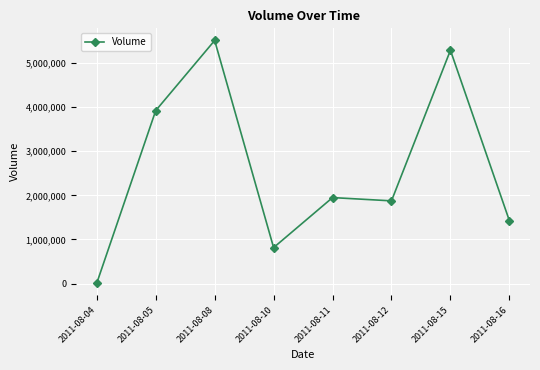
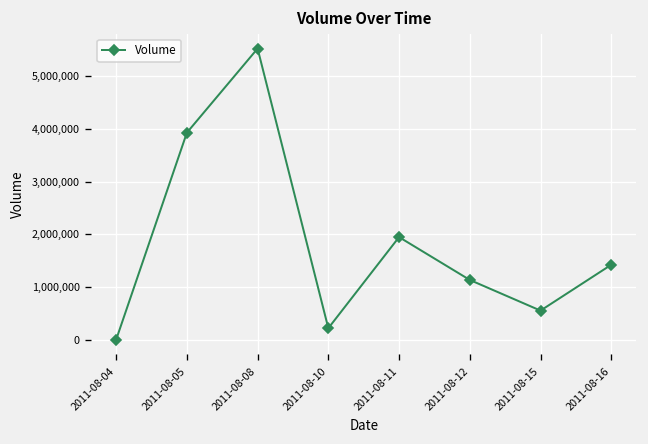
2011-08-10: 800,000 -> 200,000
2011-08-12: 1,900,000 -> 1,100,000
2011-08-15: 5,300,000 -> 600,000
